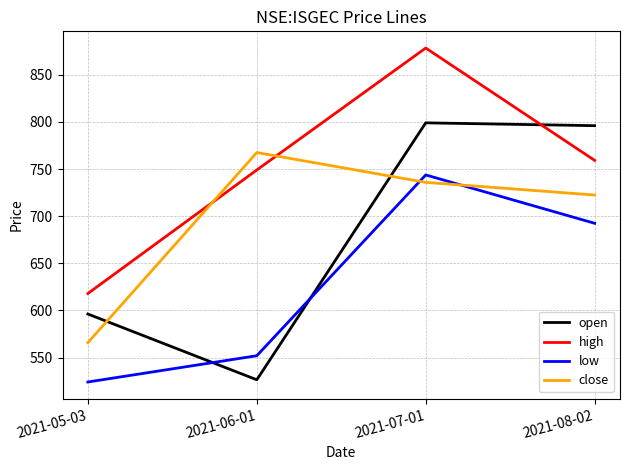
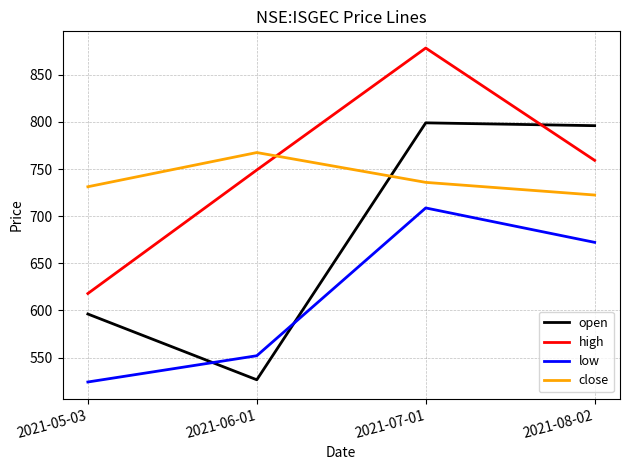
close, 2021-05-03: 570 -> 730
low, 2021-07-01: 740 -> 710
low, 2021-08-02: 690 -> 670
